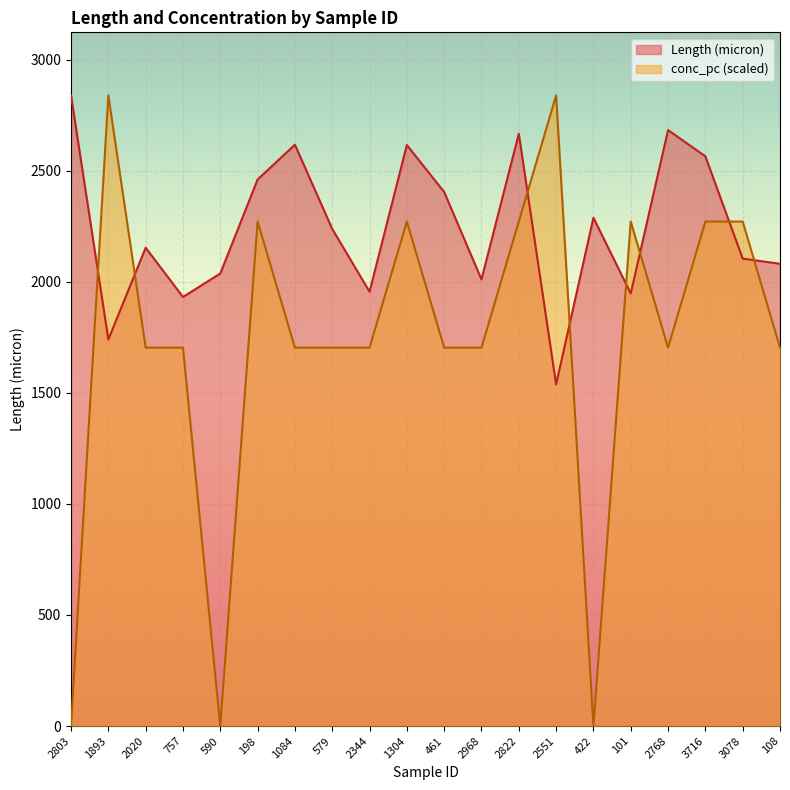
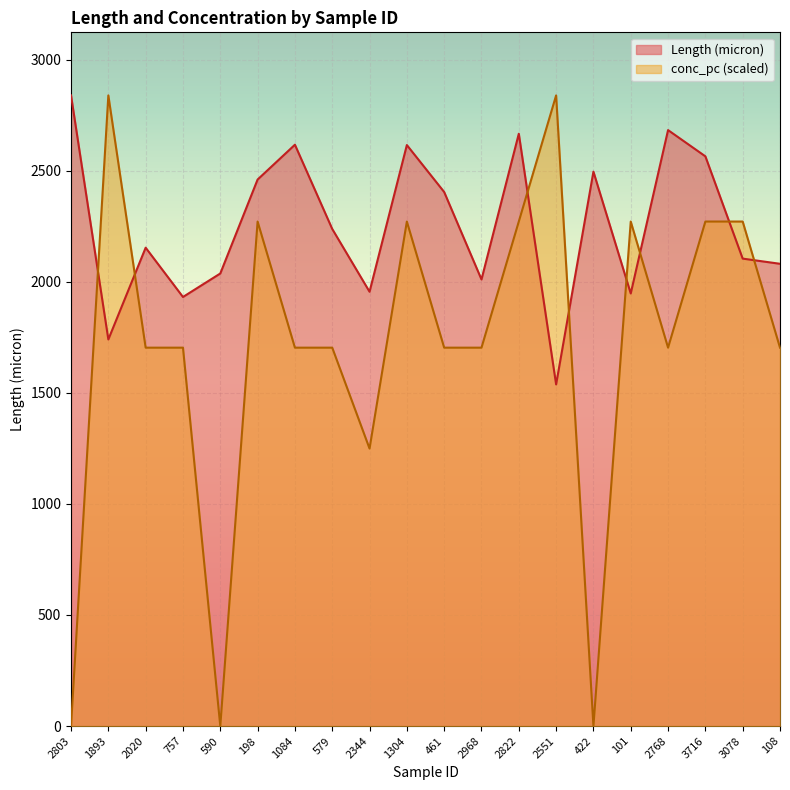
conc_pc (scaled), 2344: 1700 -> 1250
Length (micron), 422: 2290 -> 2500
